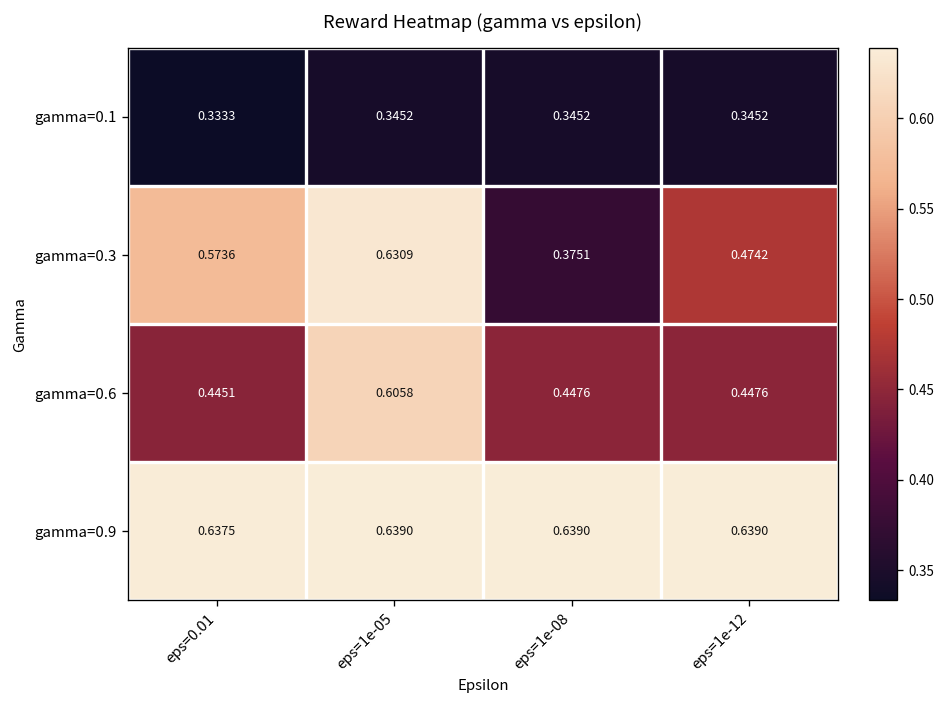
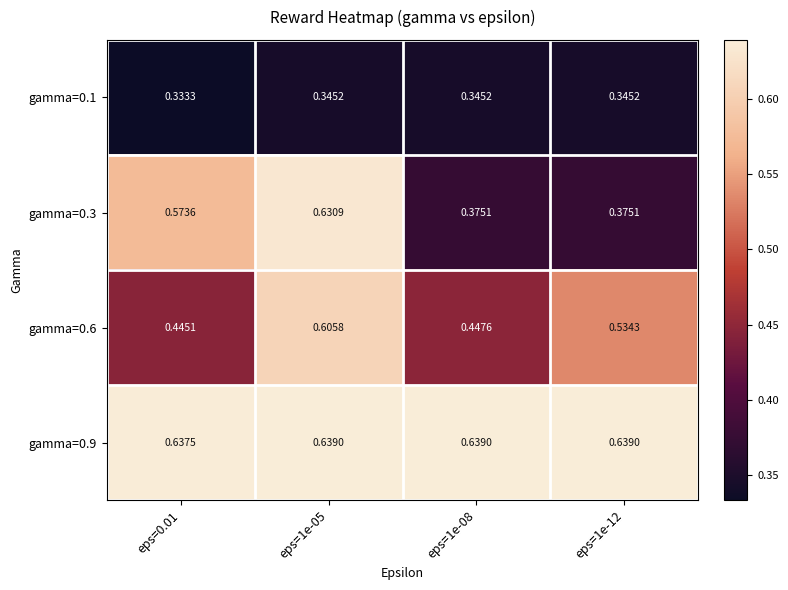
gamma=0.3, eps=1e-12: 0.4742 -> 0.3751
gamma=0.6, eps=1e-12: 0.4476 -> 0.5343
